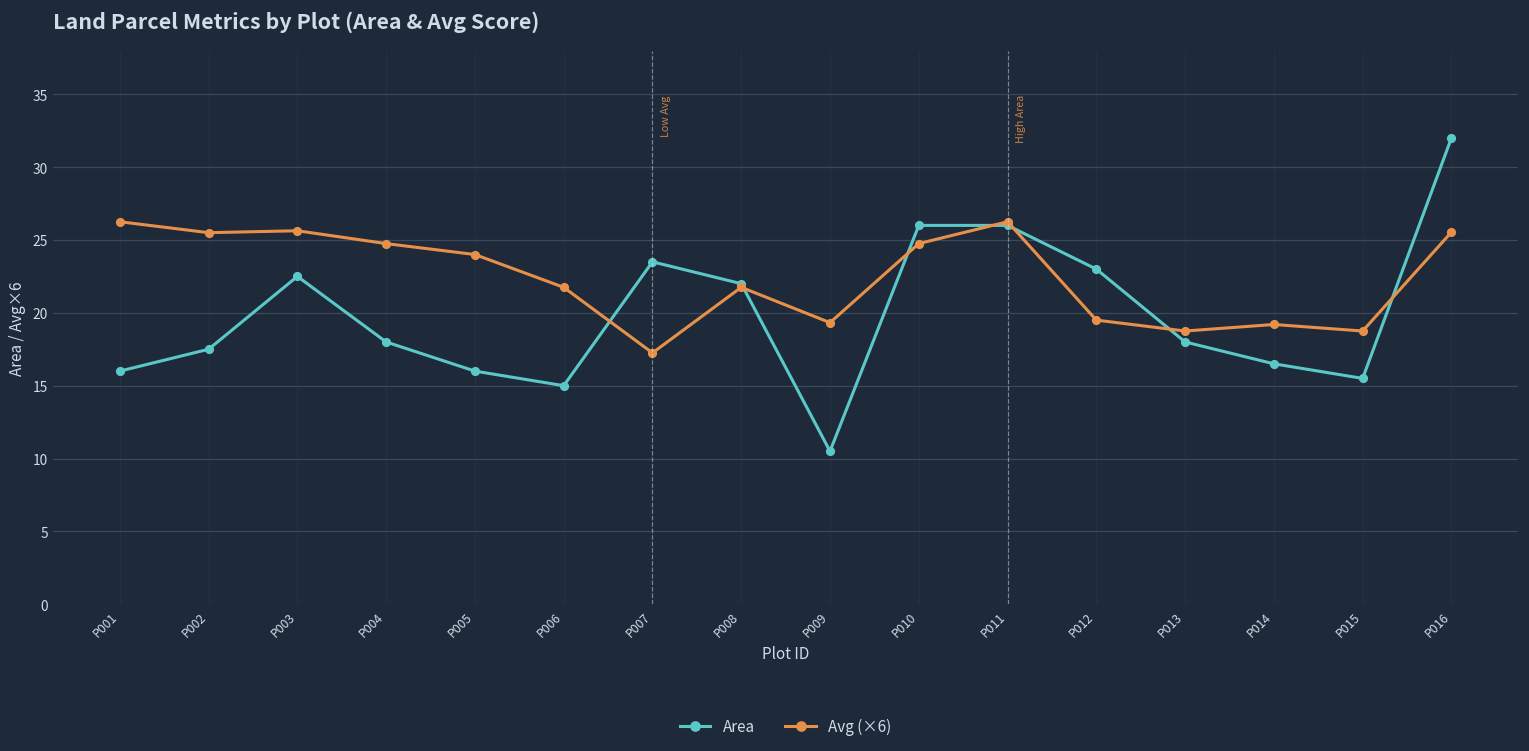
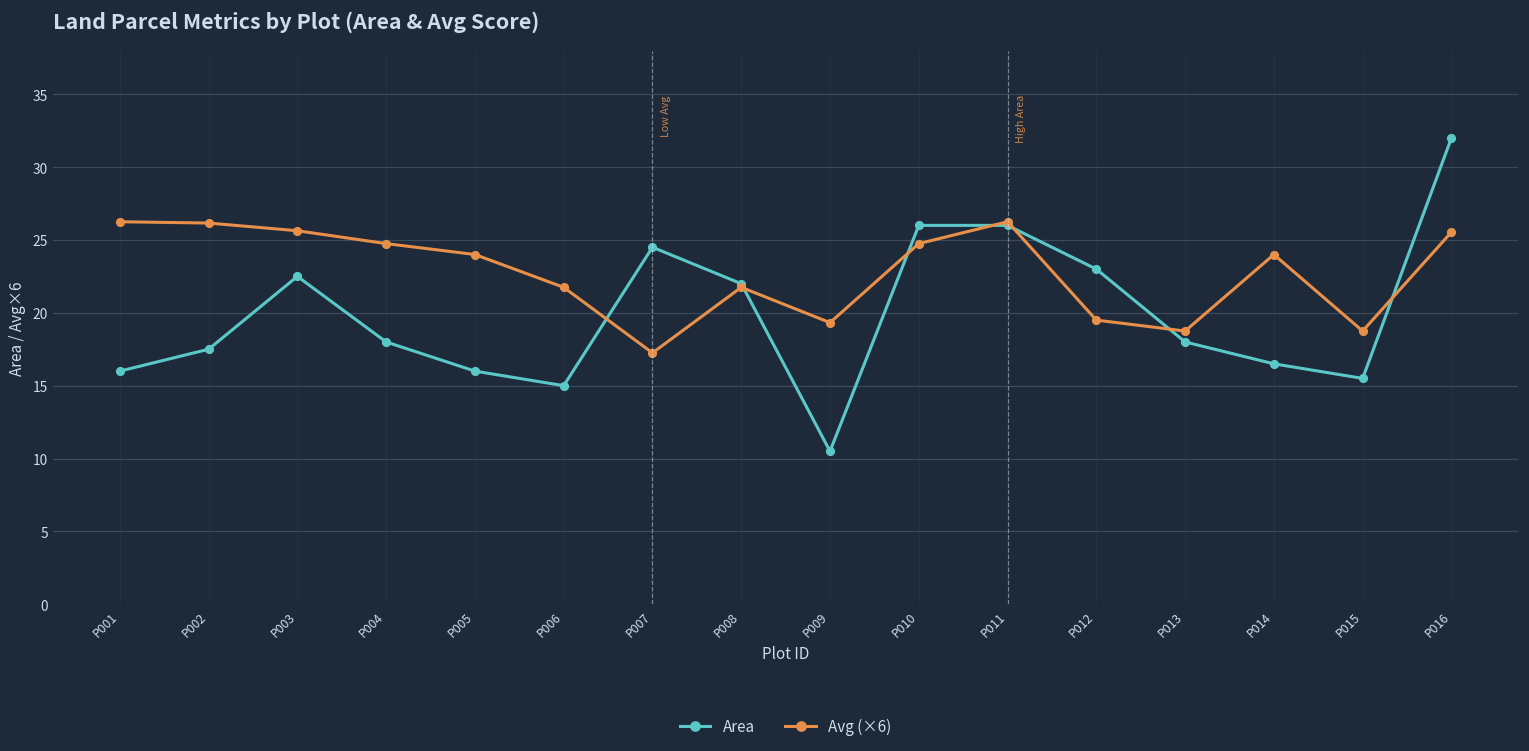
Avg (×6), P002: 25.5 -> 26.2
Area, P007: 23.5 -> 24.5
Avg (×6), P014: 19.2 -> 24.0
